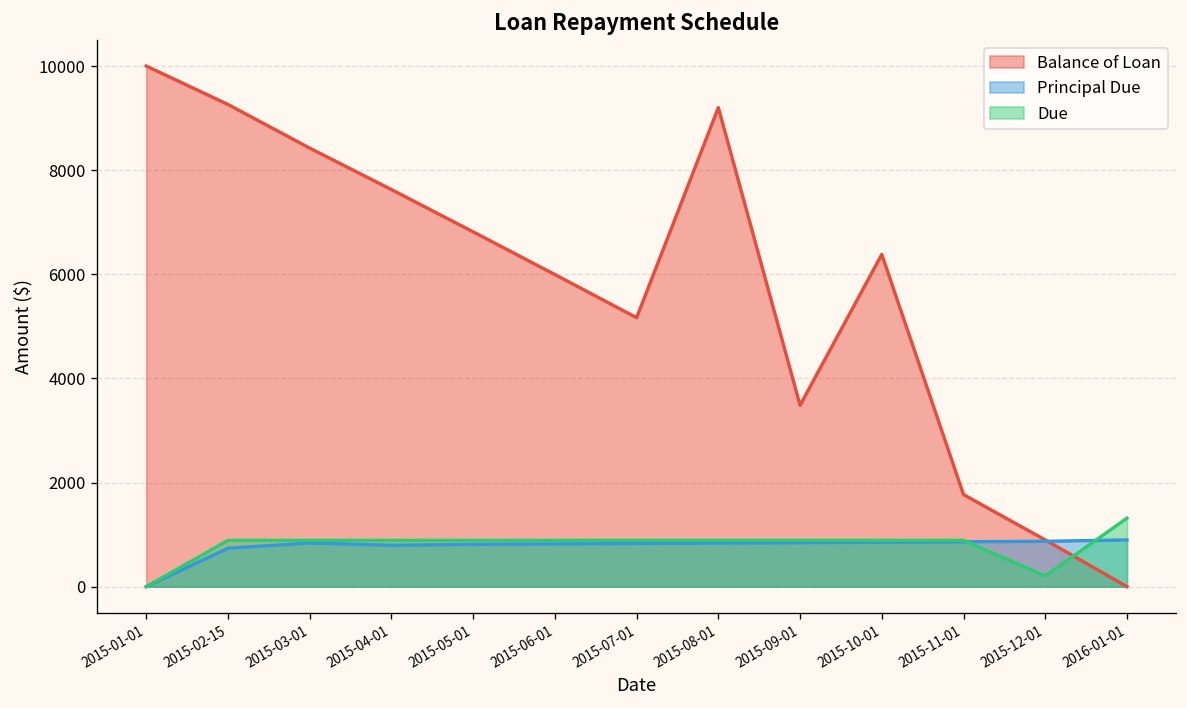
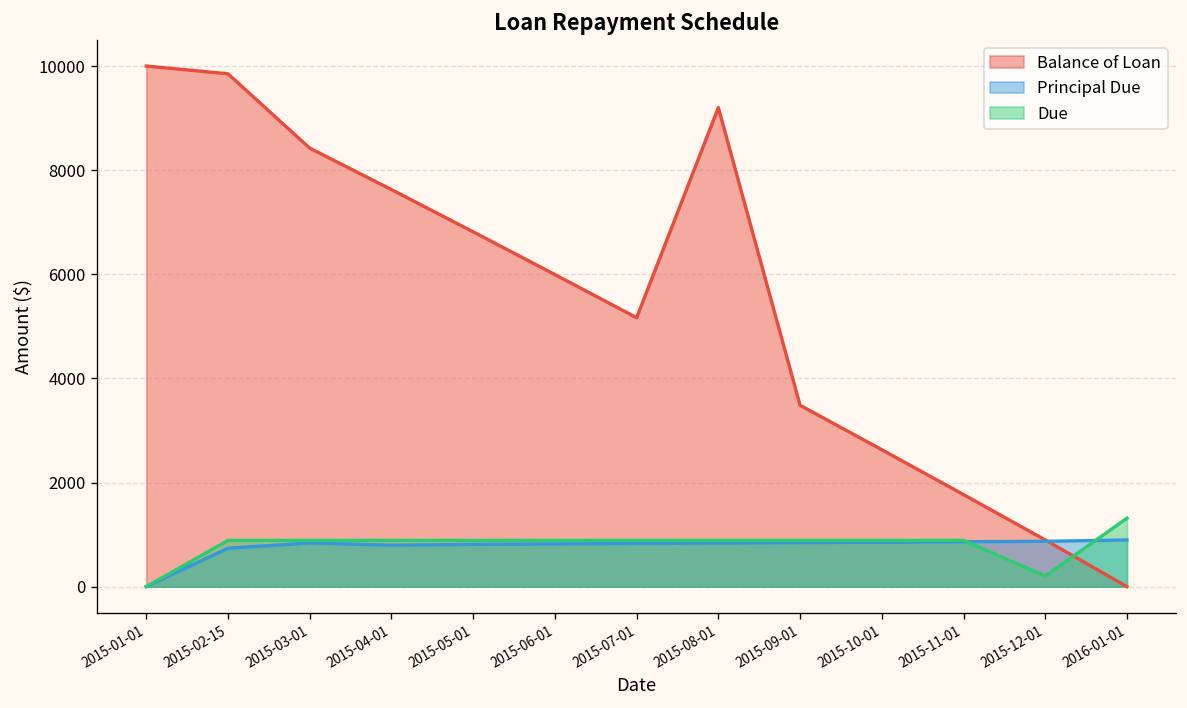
Balance of Loan, 2015-02-15: 9300 -> 9900
Balance of Loan, 2015-10-01: 6400 -> 2600
